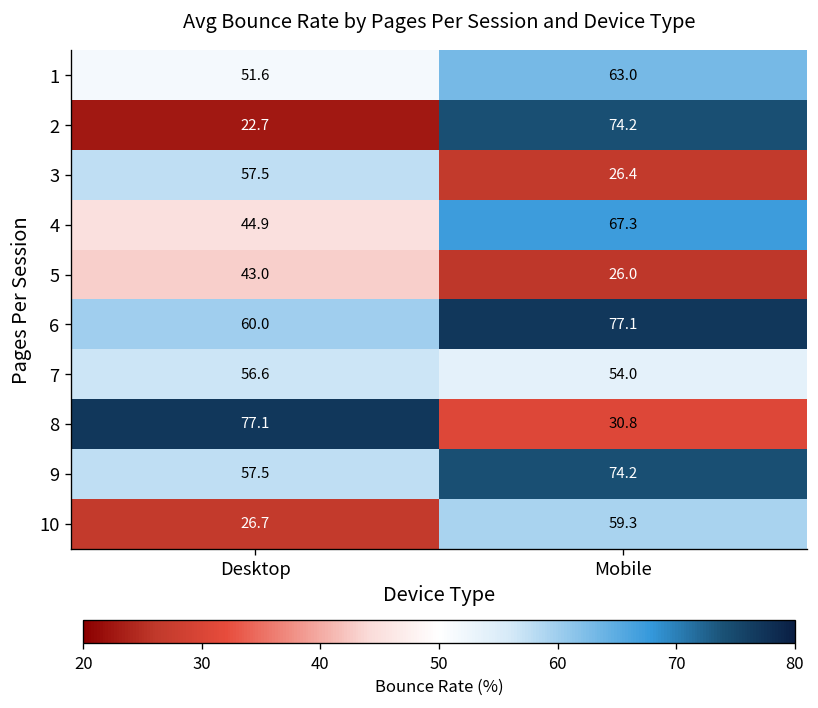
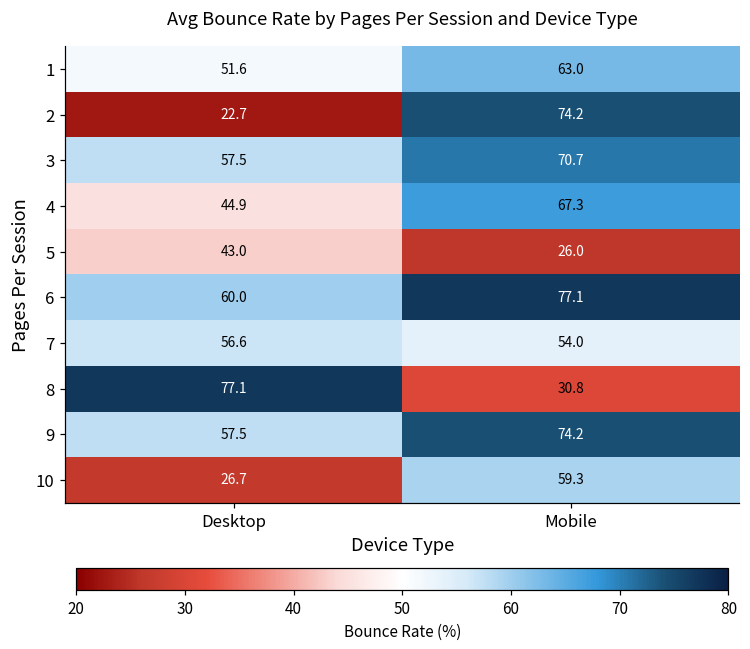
3, Mobile: 26.4 -> 70.7
